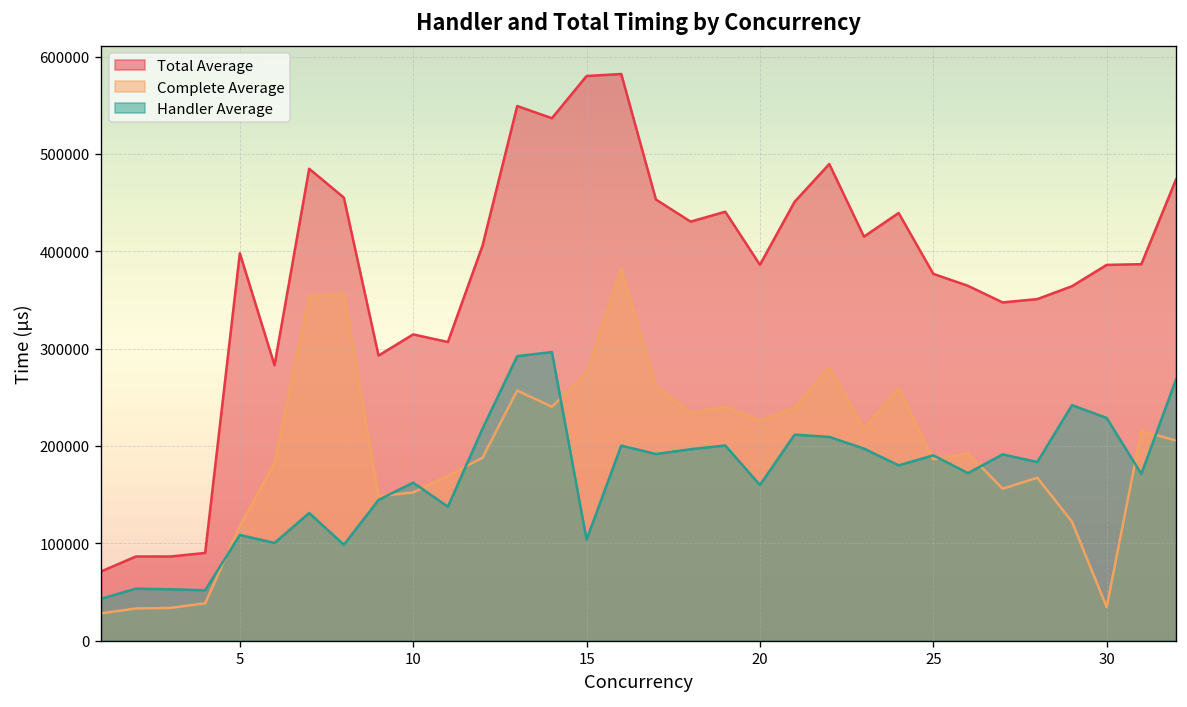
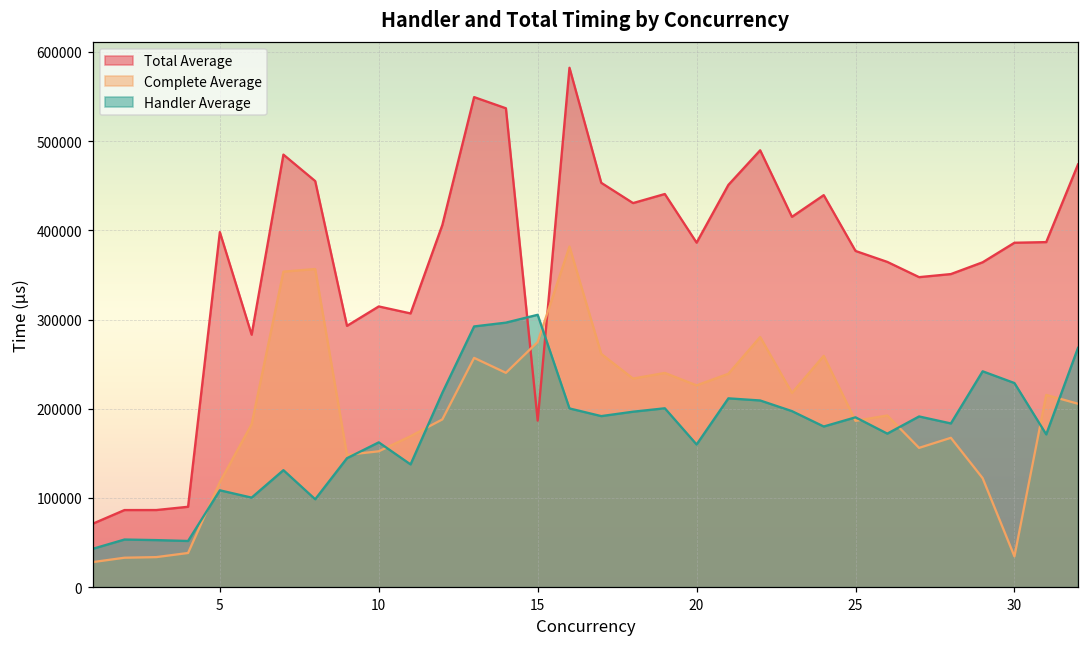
Total Average, 15: 580000 -> 190000
Handler Average, 15: 100000 -> 310000
